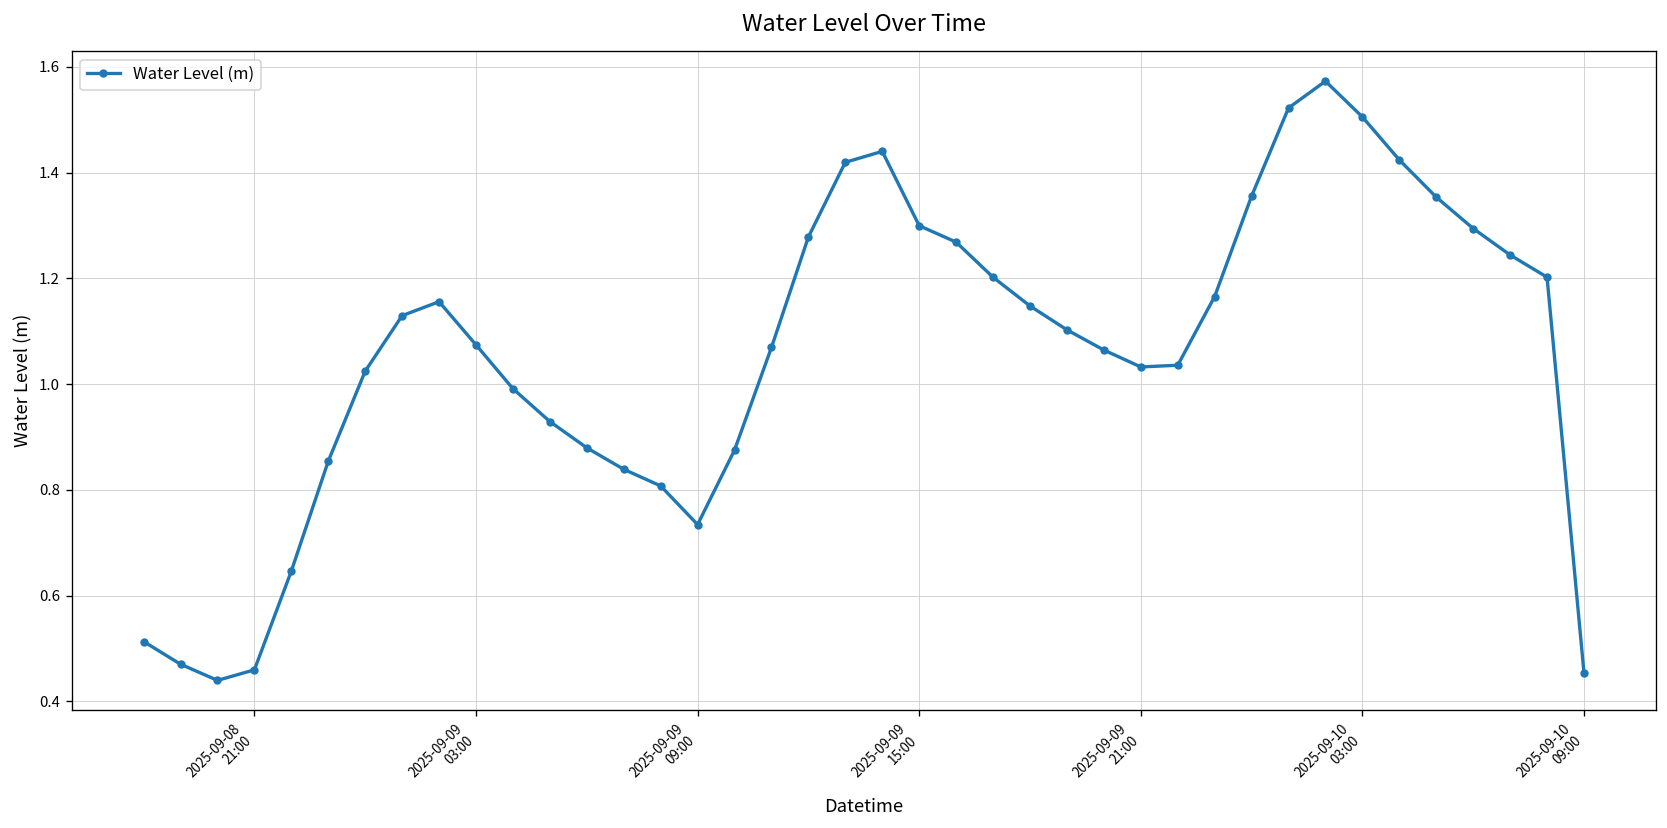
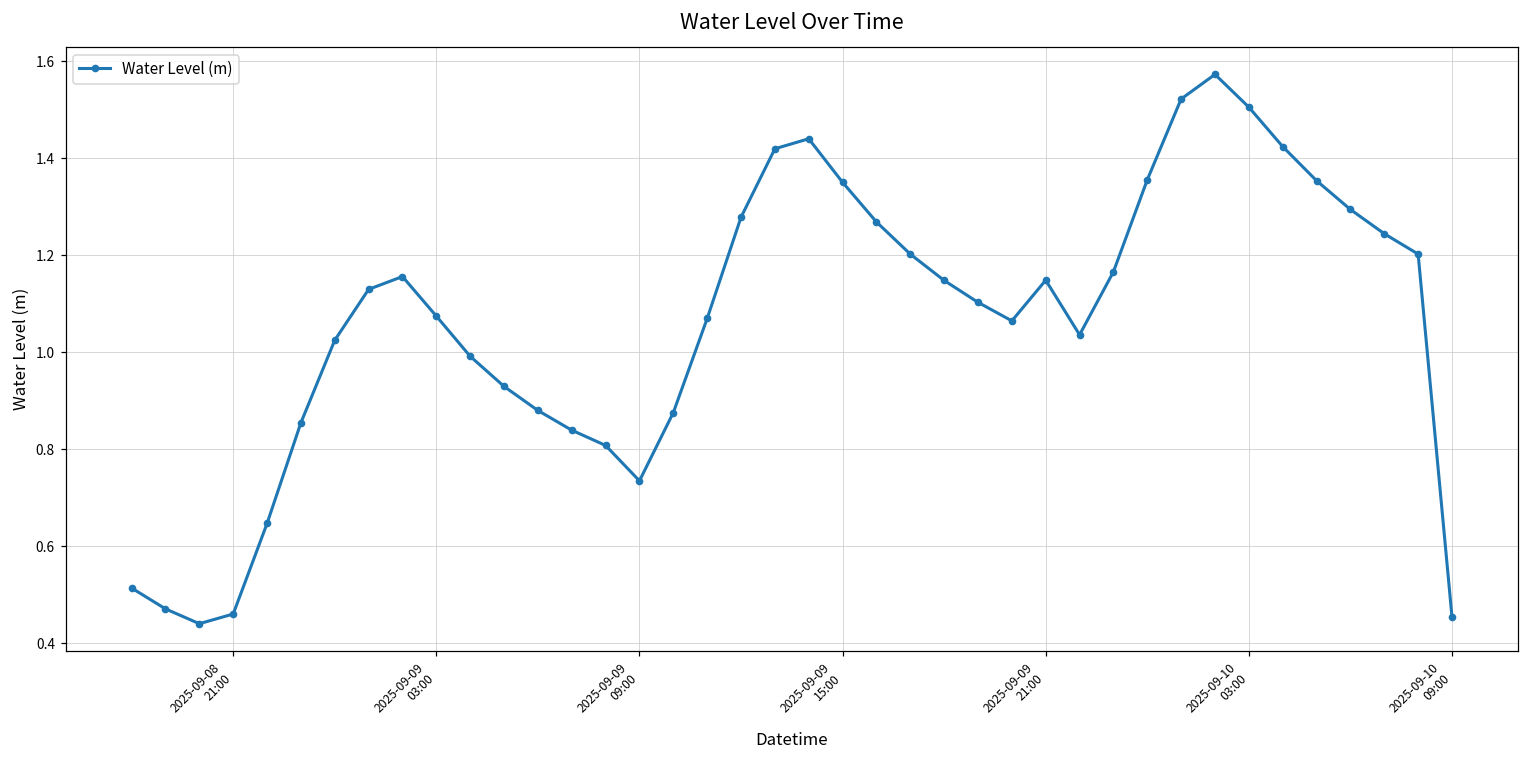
2025-09-09 15:00: 1.30 -> 1.35
2025-09-09 21:00: 1.03 -> 1.15
